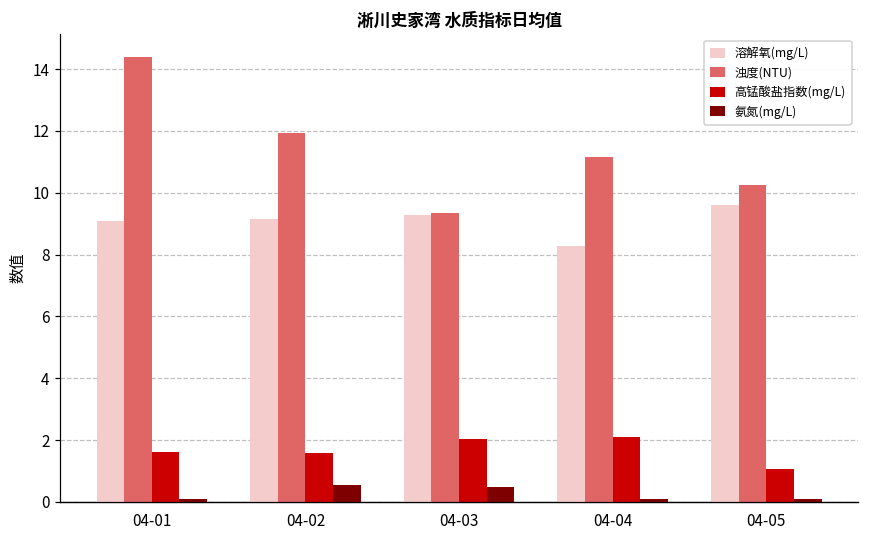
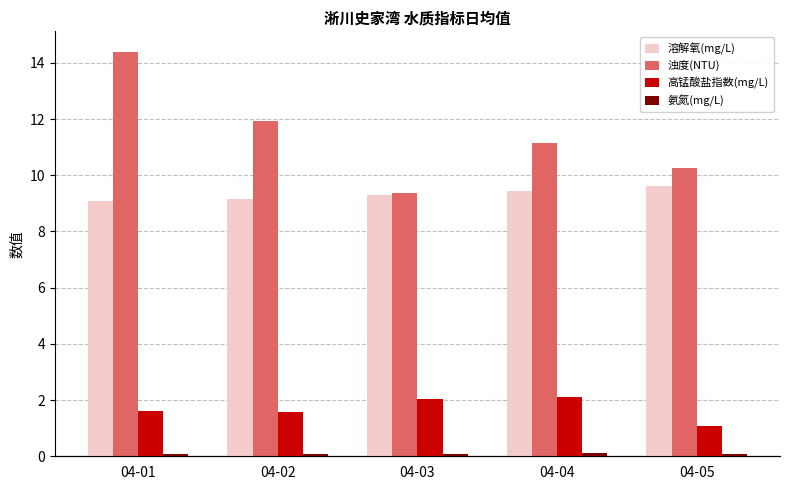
氨氮(mg/L), 04-02: 0.5 -> 0.1
氨氮(mg/L), 04-03: 0.5 -> 0.1
溶解氧(mg/L), 04-04: 8.3 -> 9.4
